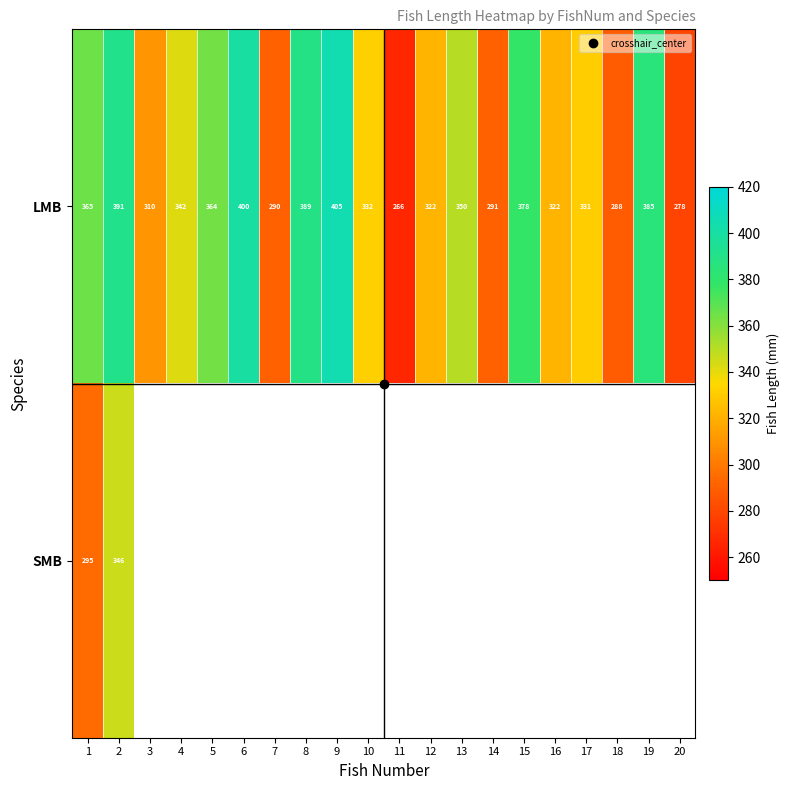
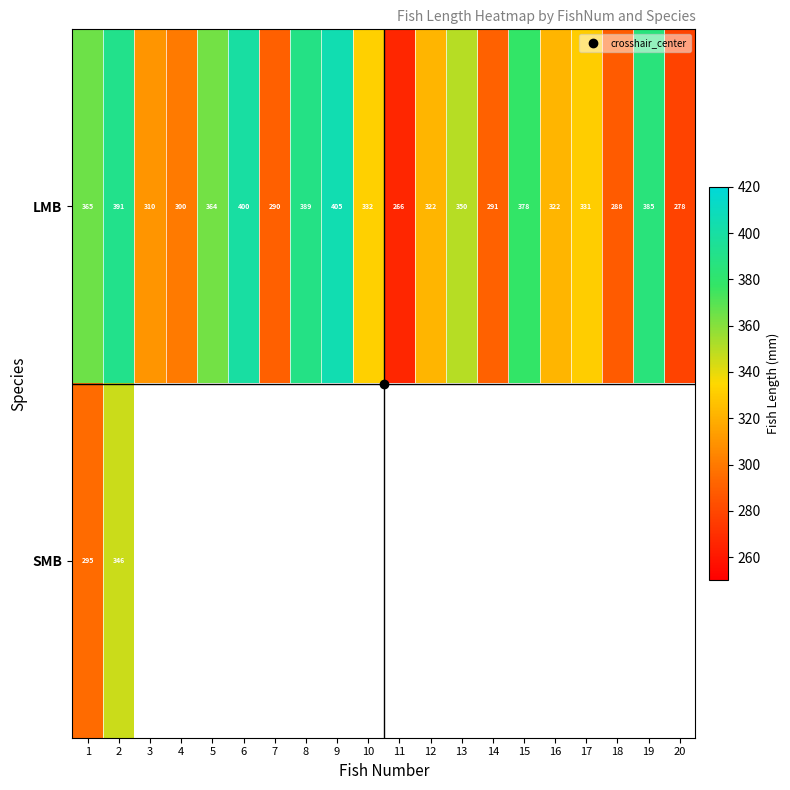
LMB, 4: 342 -> 300
